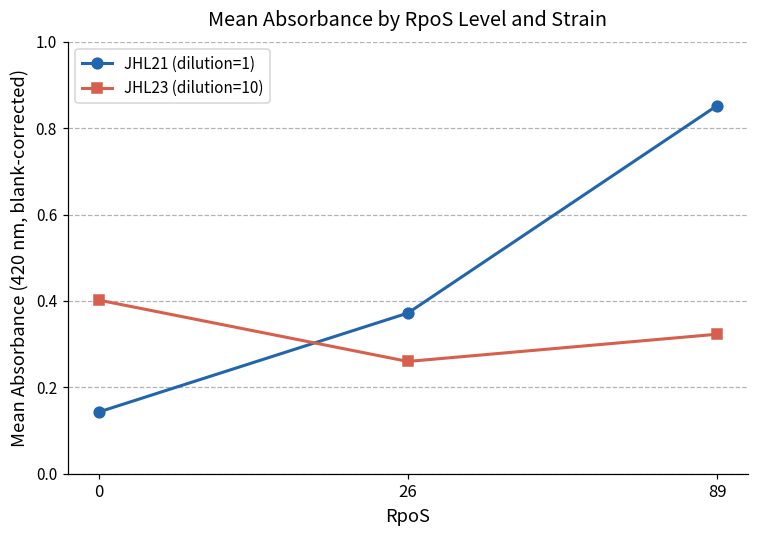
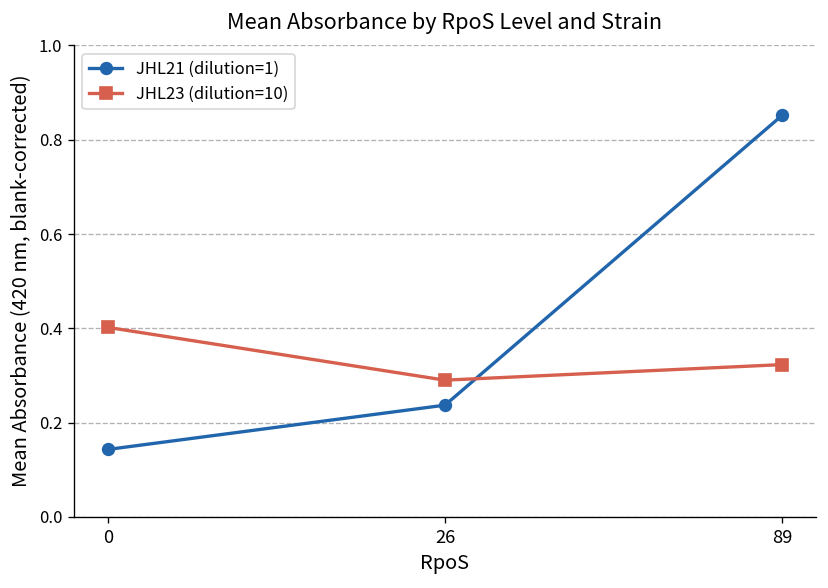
JHL21 (dilution=1), 26: 0.37 -> 0.24
JHL23 (dilution=10), 26: 0.26 -> 0.29
